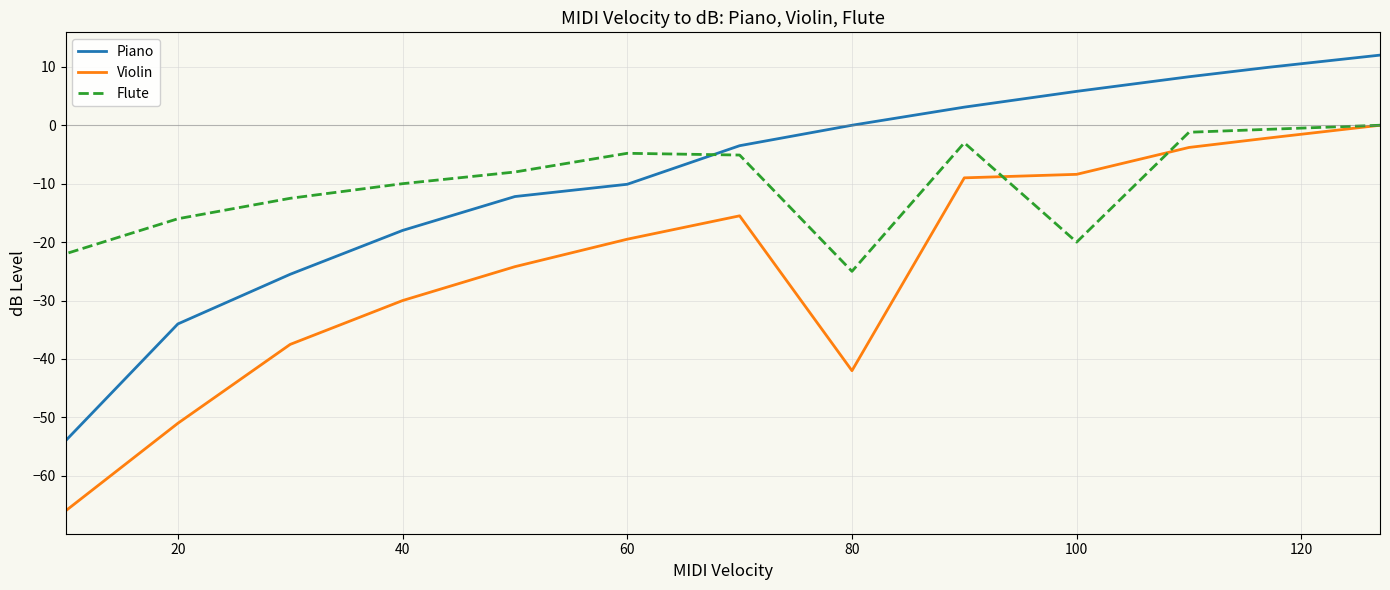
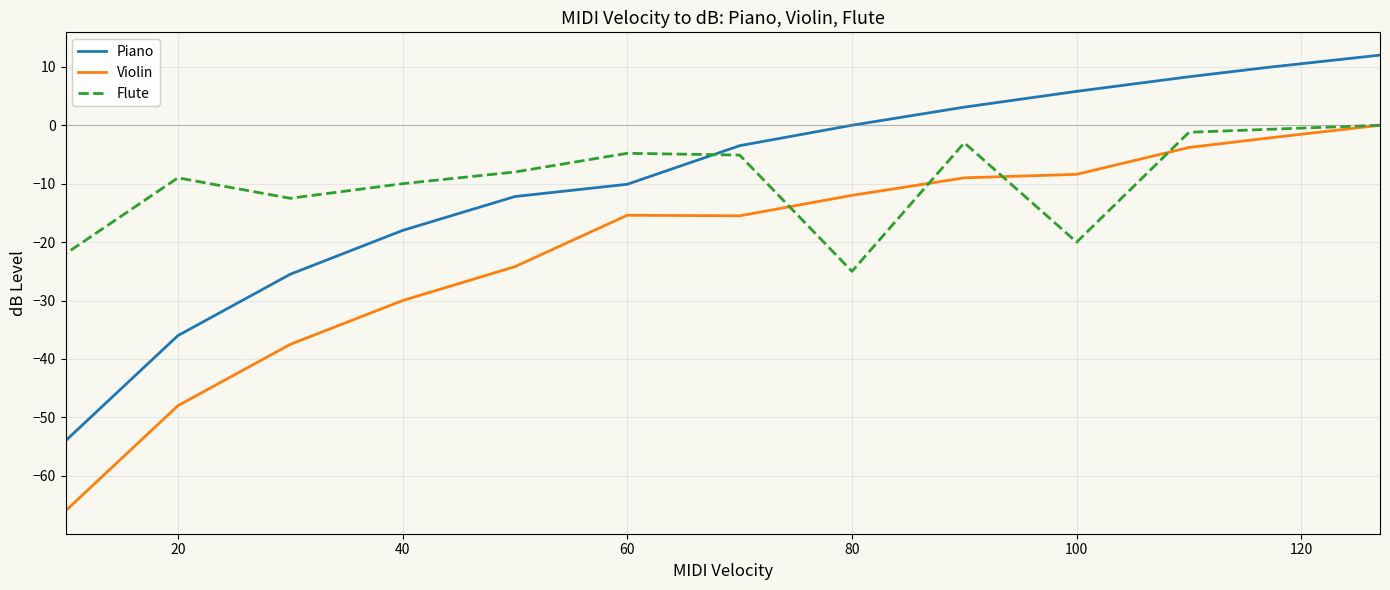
Piano, 20: -34 -> -36
Violin, 20: -51 -> -48
Flute, 20: -16 -> -9
Violin, 60: -20 -> -15
Violin, 80: -42 -> -12
